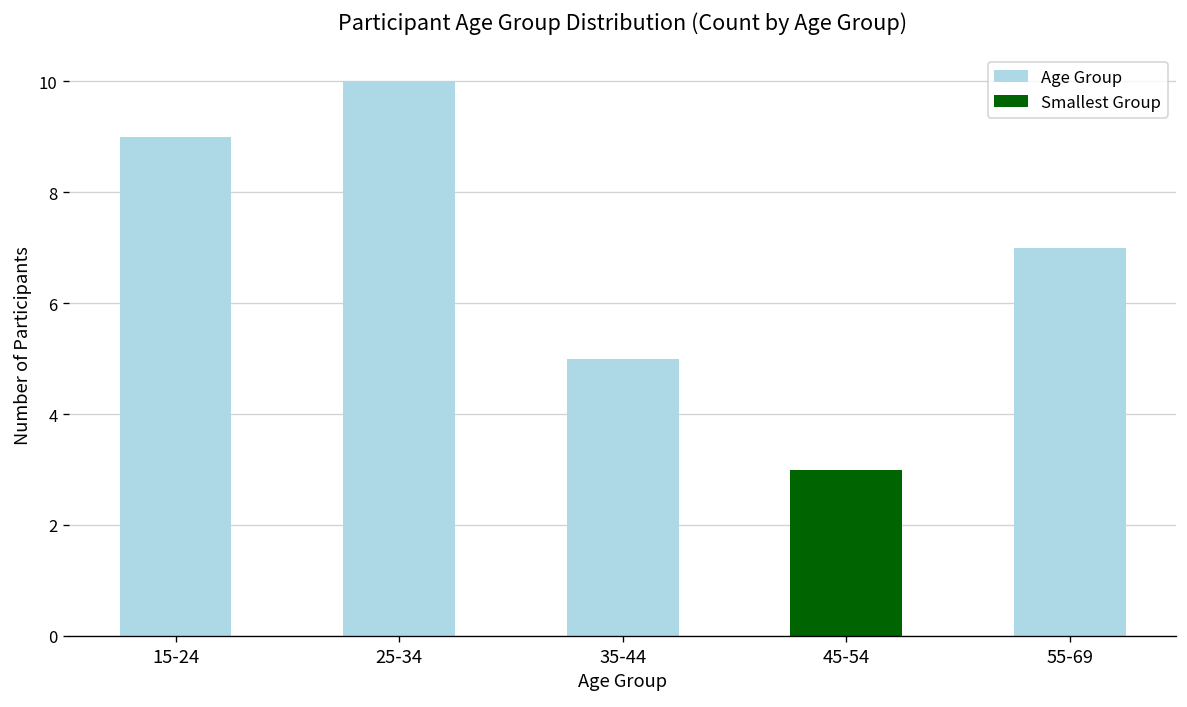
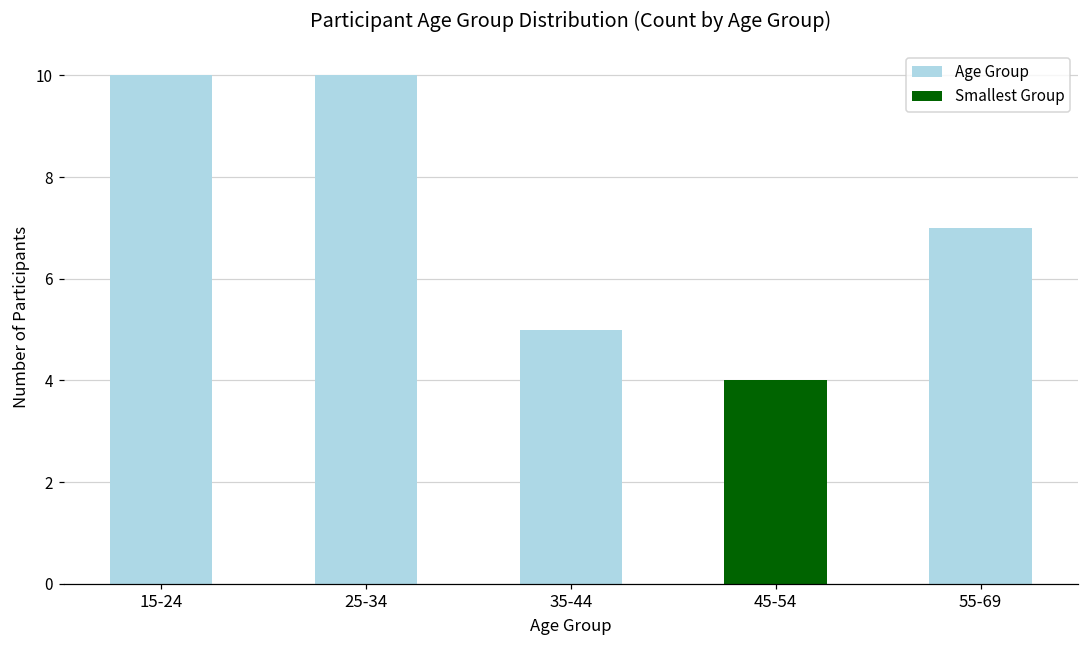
15-24: 9 -> 10
45-54: 3 -> 4
